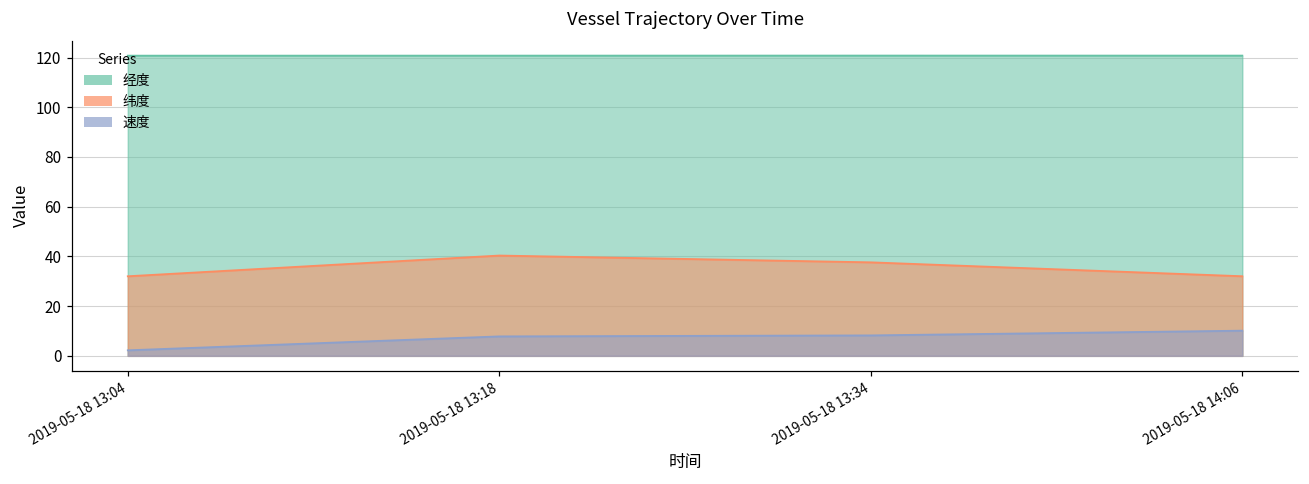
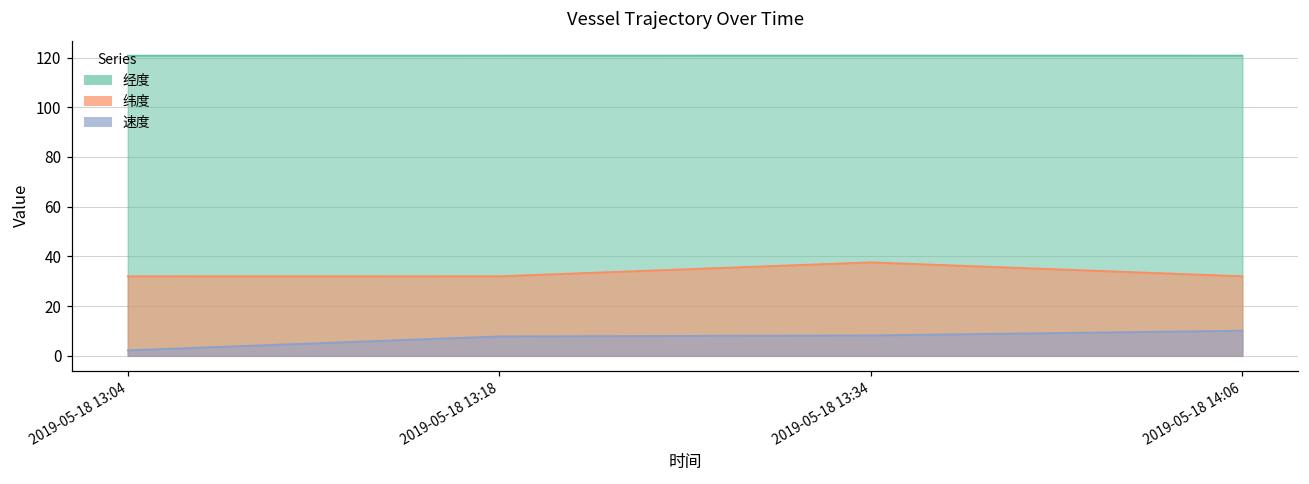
纬度, 2019-05-18 13:18: 40 -> 32
